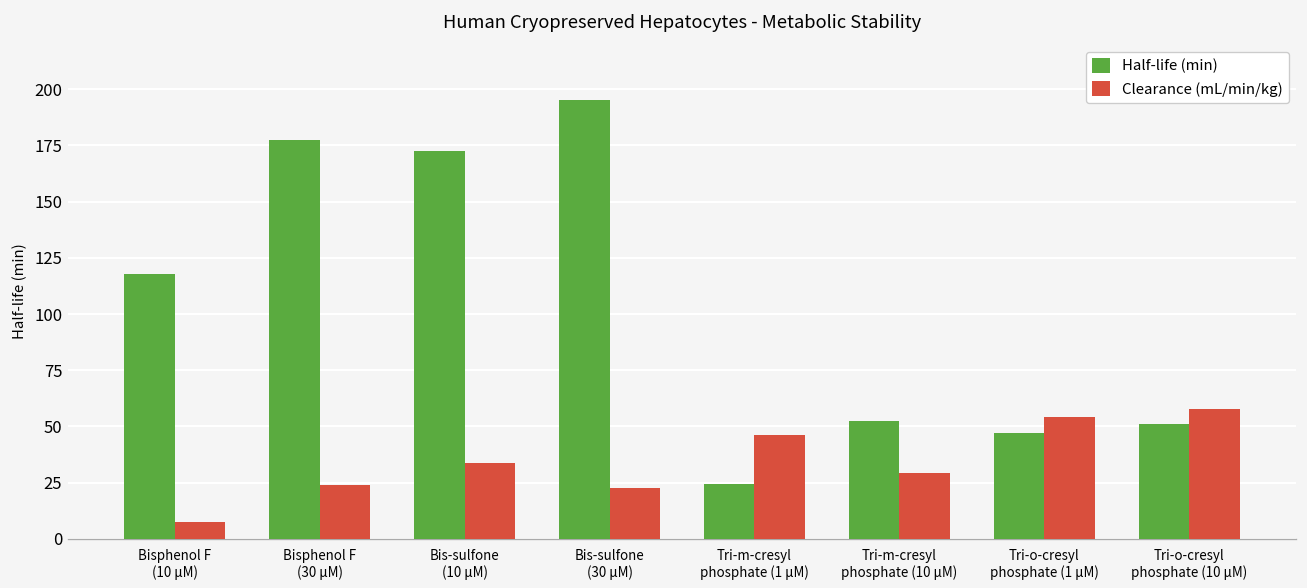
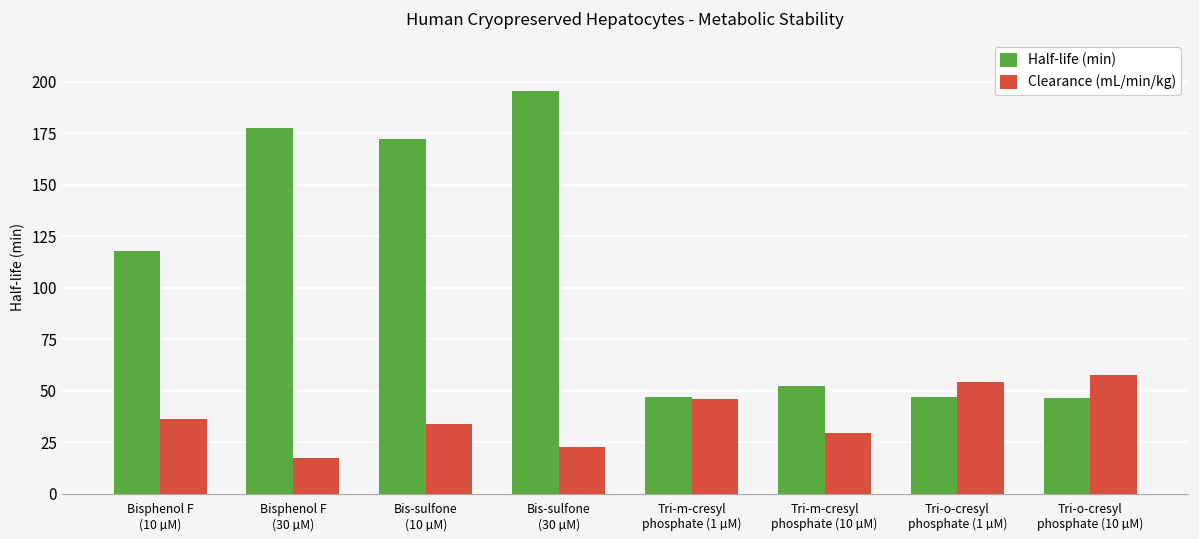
Clearance (mL/min/kg), Bisphenol F (10 µM): 7 -> 36
Clearance (mL/min/kg), Bisphenol F (30 µM): 24 -> 18
Half-life (min), Tri-m-cresyl phosphate (1 µM): 25 -> 47
Half-life (min), Tri-o-cresyl phosphate (10 µM): 51 -> 47
